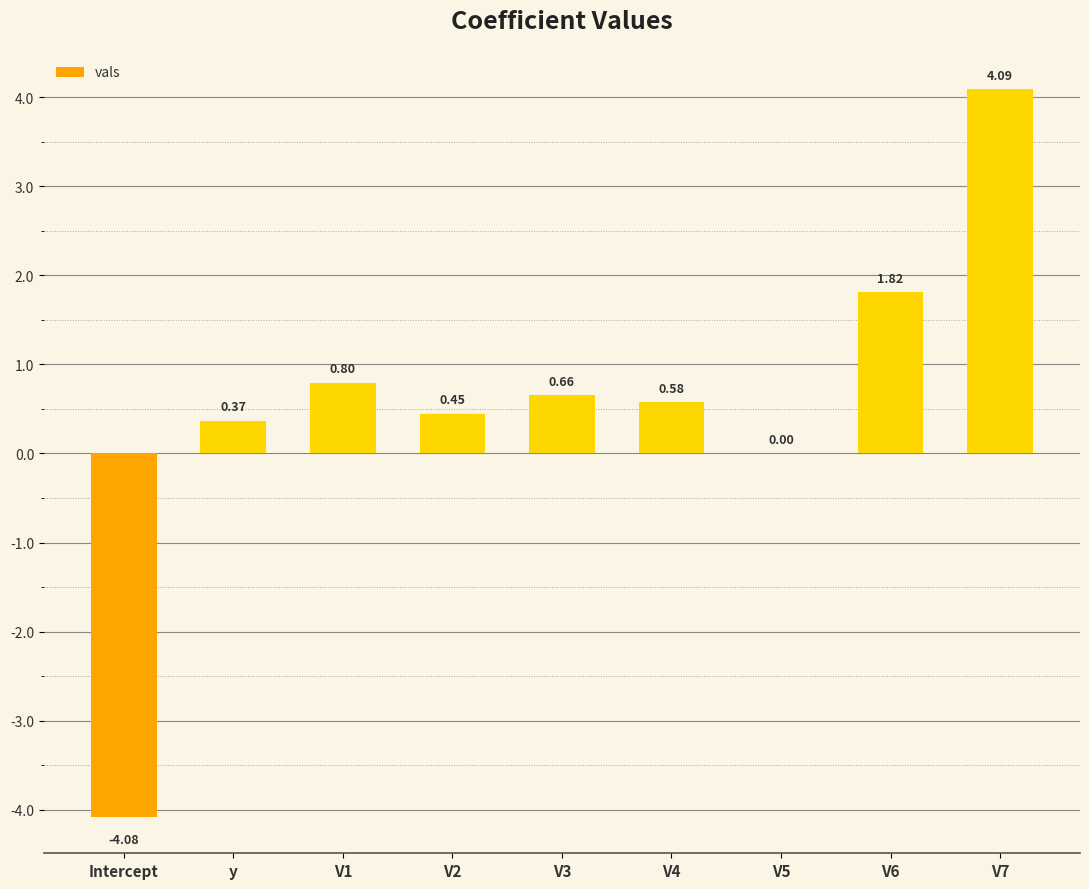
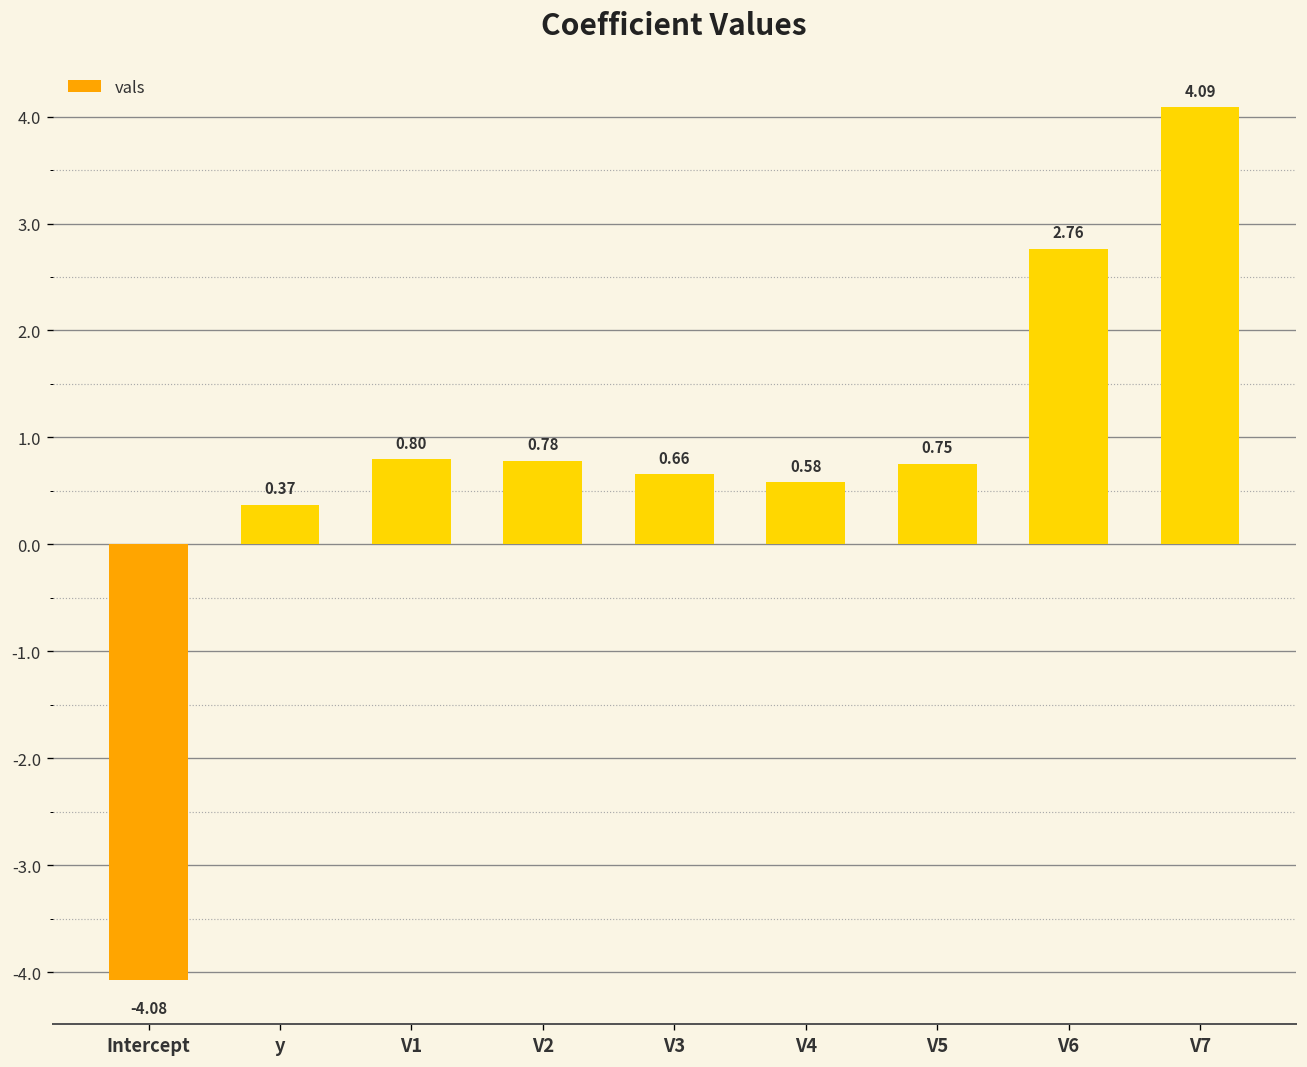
V2: 0.45 -> 0.78
V5: 0.00 -> 0.75
V6: 1.82 -> 2.76
